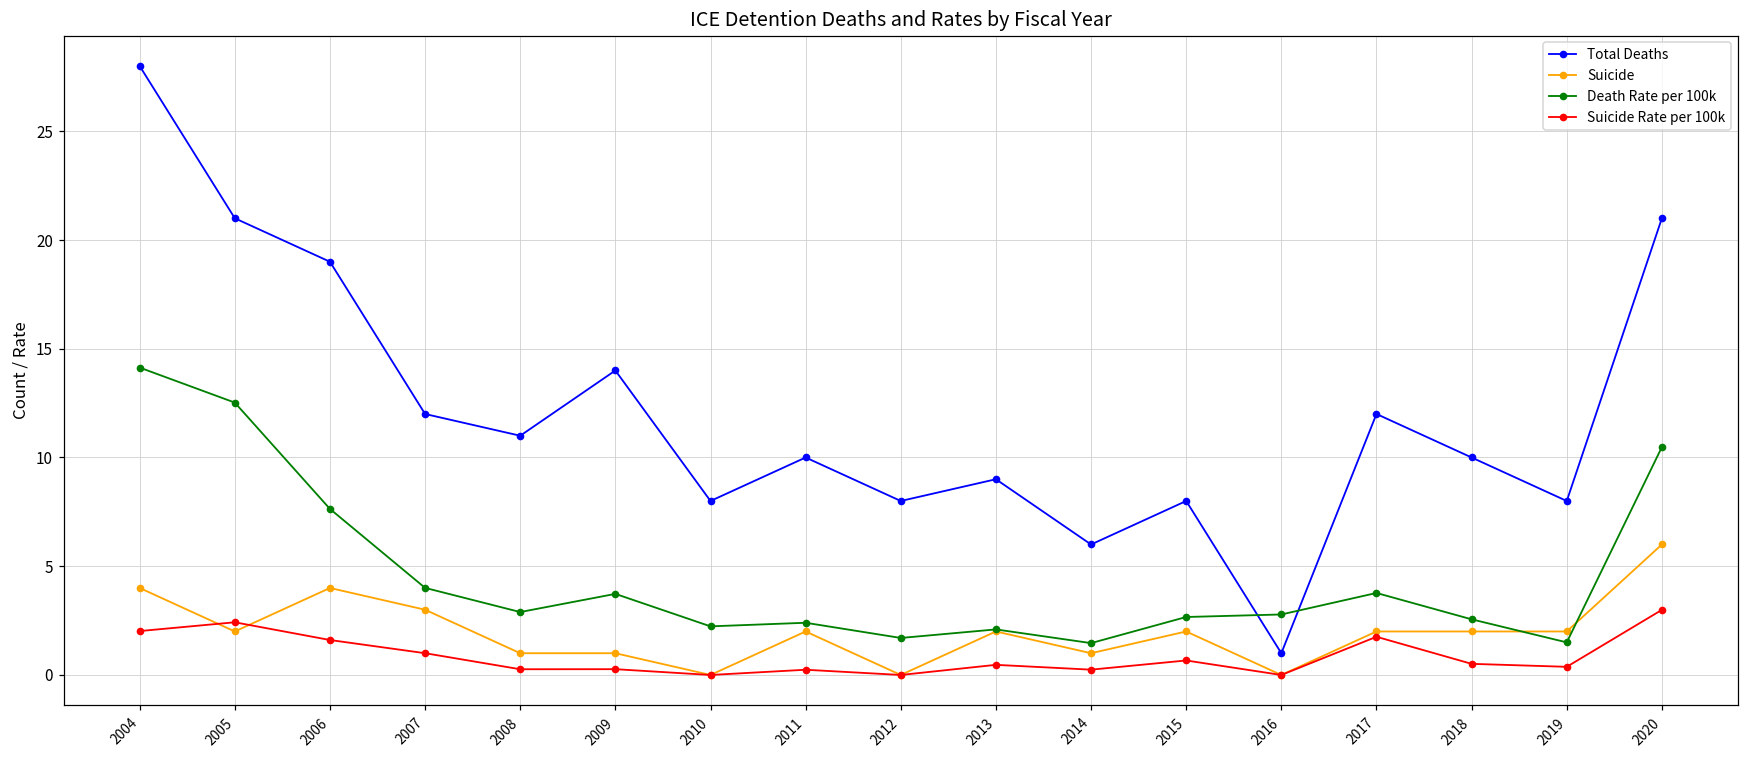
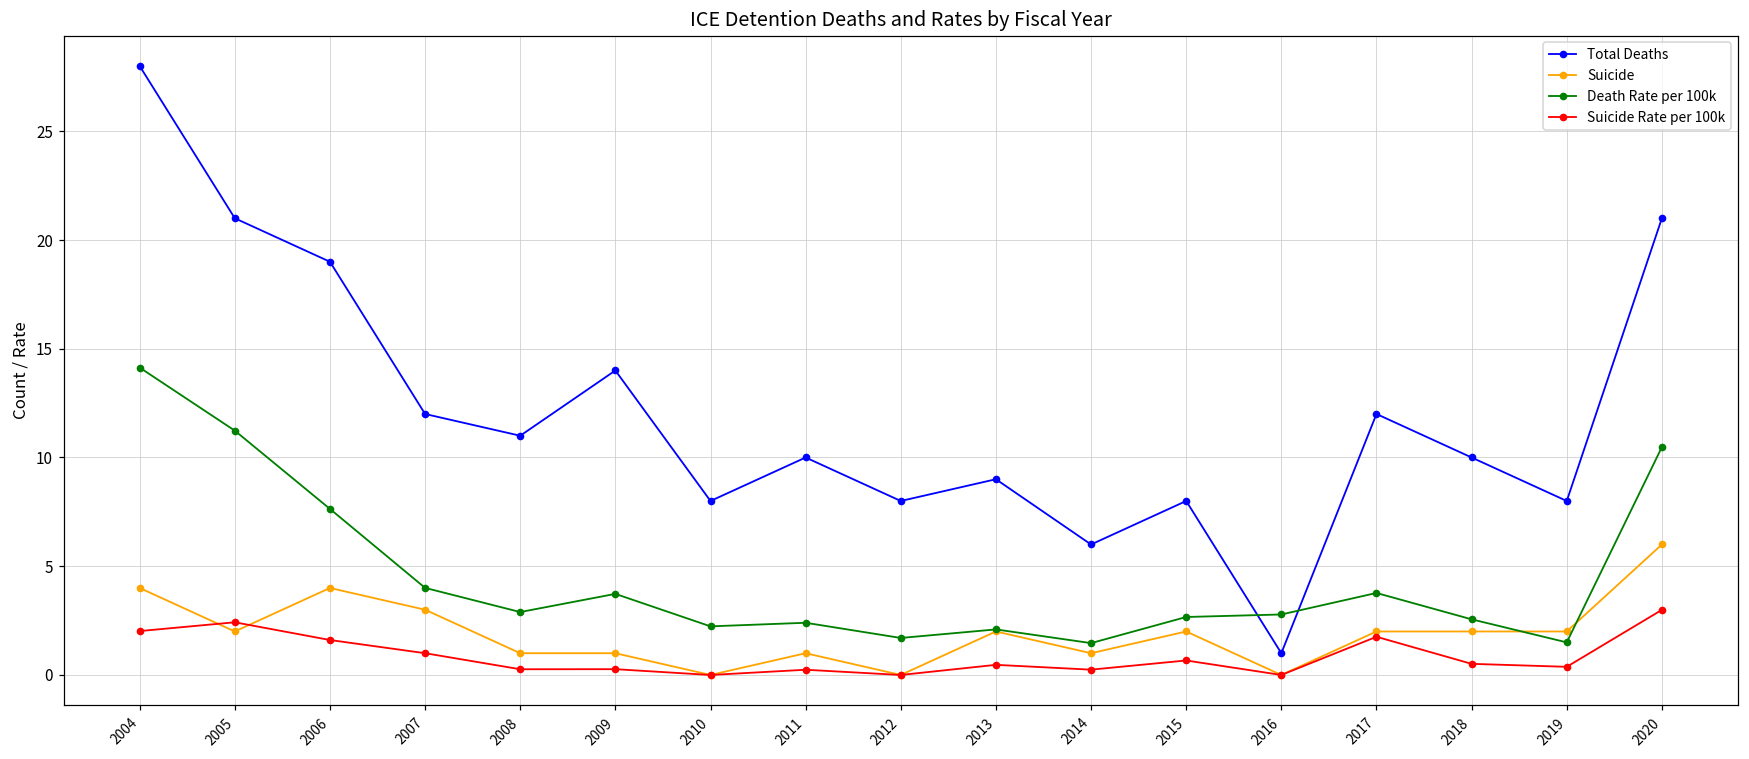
Death Rate per 100k, 2005: 12.5 -> 11.2
Suicide, 2011: 2 -> 1
